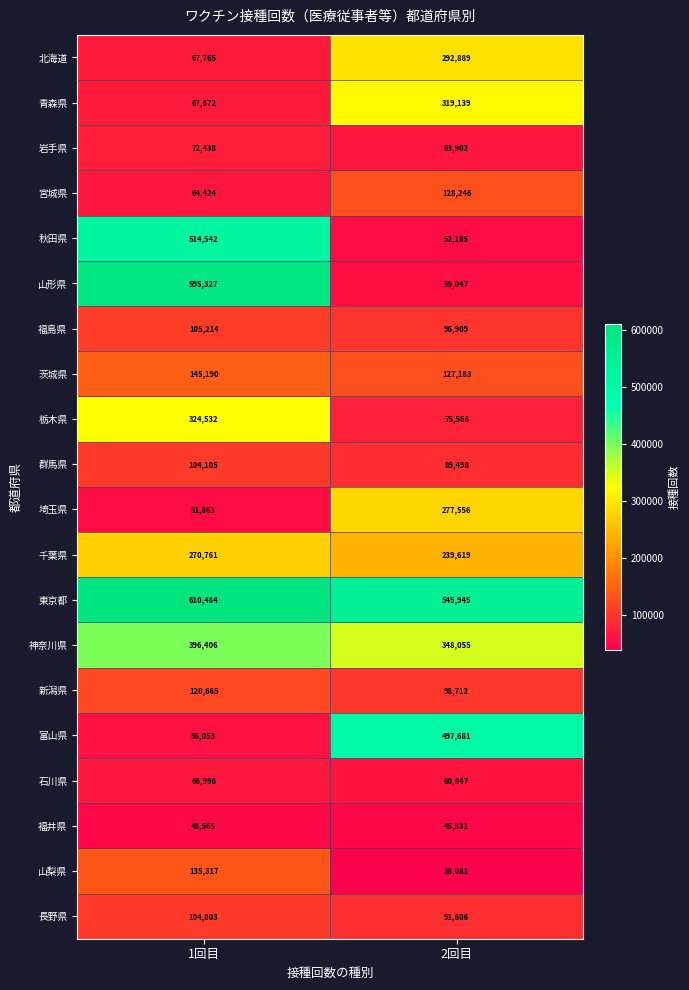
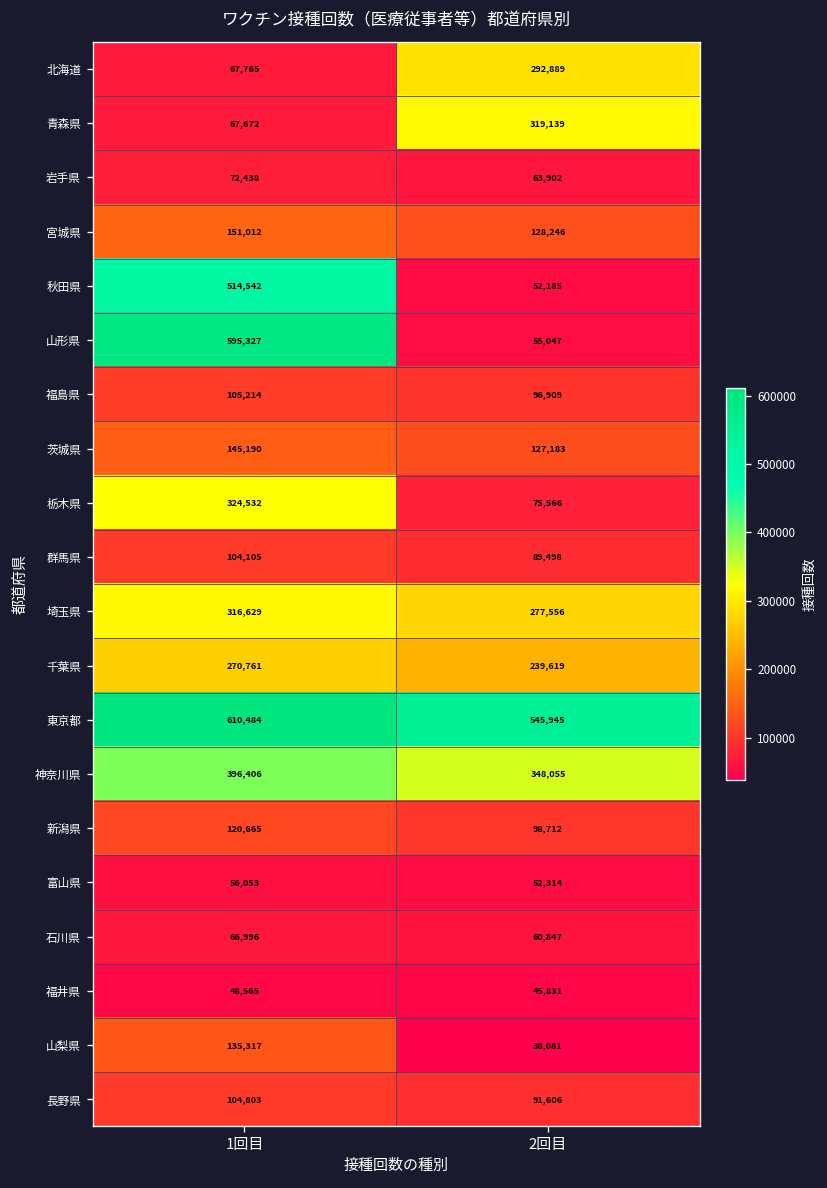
宮城県, 1回目: 64,424 -> 151,012
埼玉県, 1回目: 51,863 -> 316,629
富山県, 2回目: 497,681 -> 52,314
